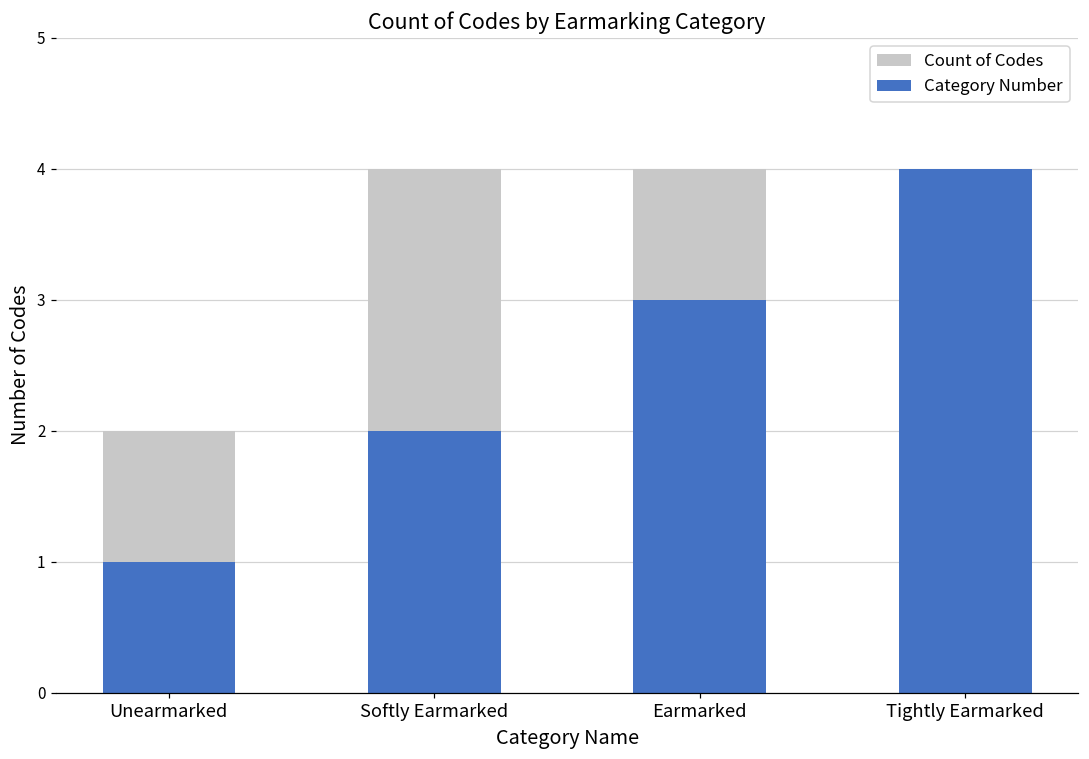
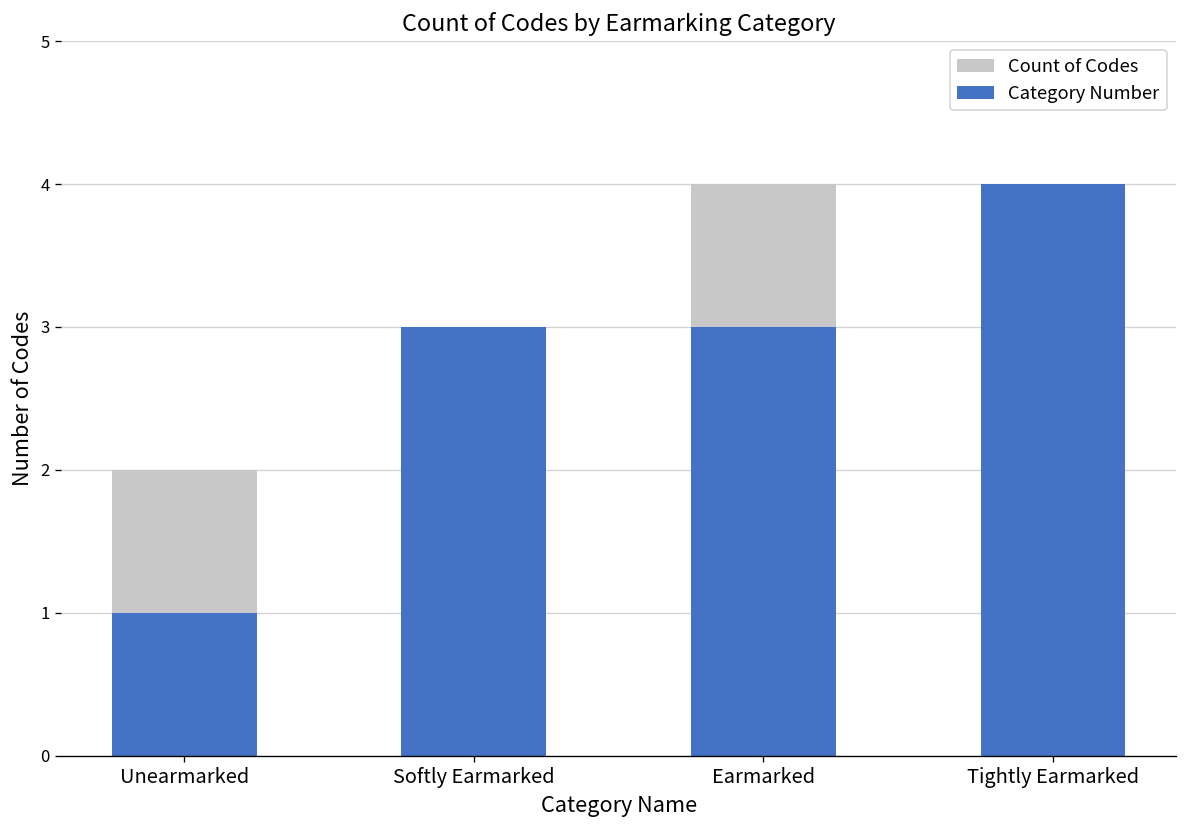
Count of Codes, Softly Earmarked: 4 -> 2
Category Number, Softly Earmarked: 2 -> 3
